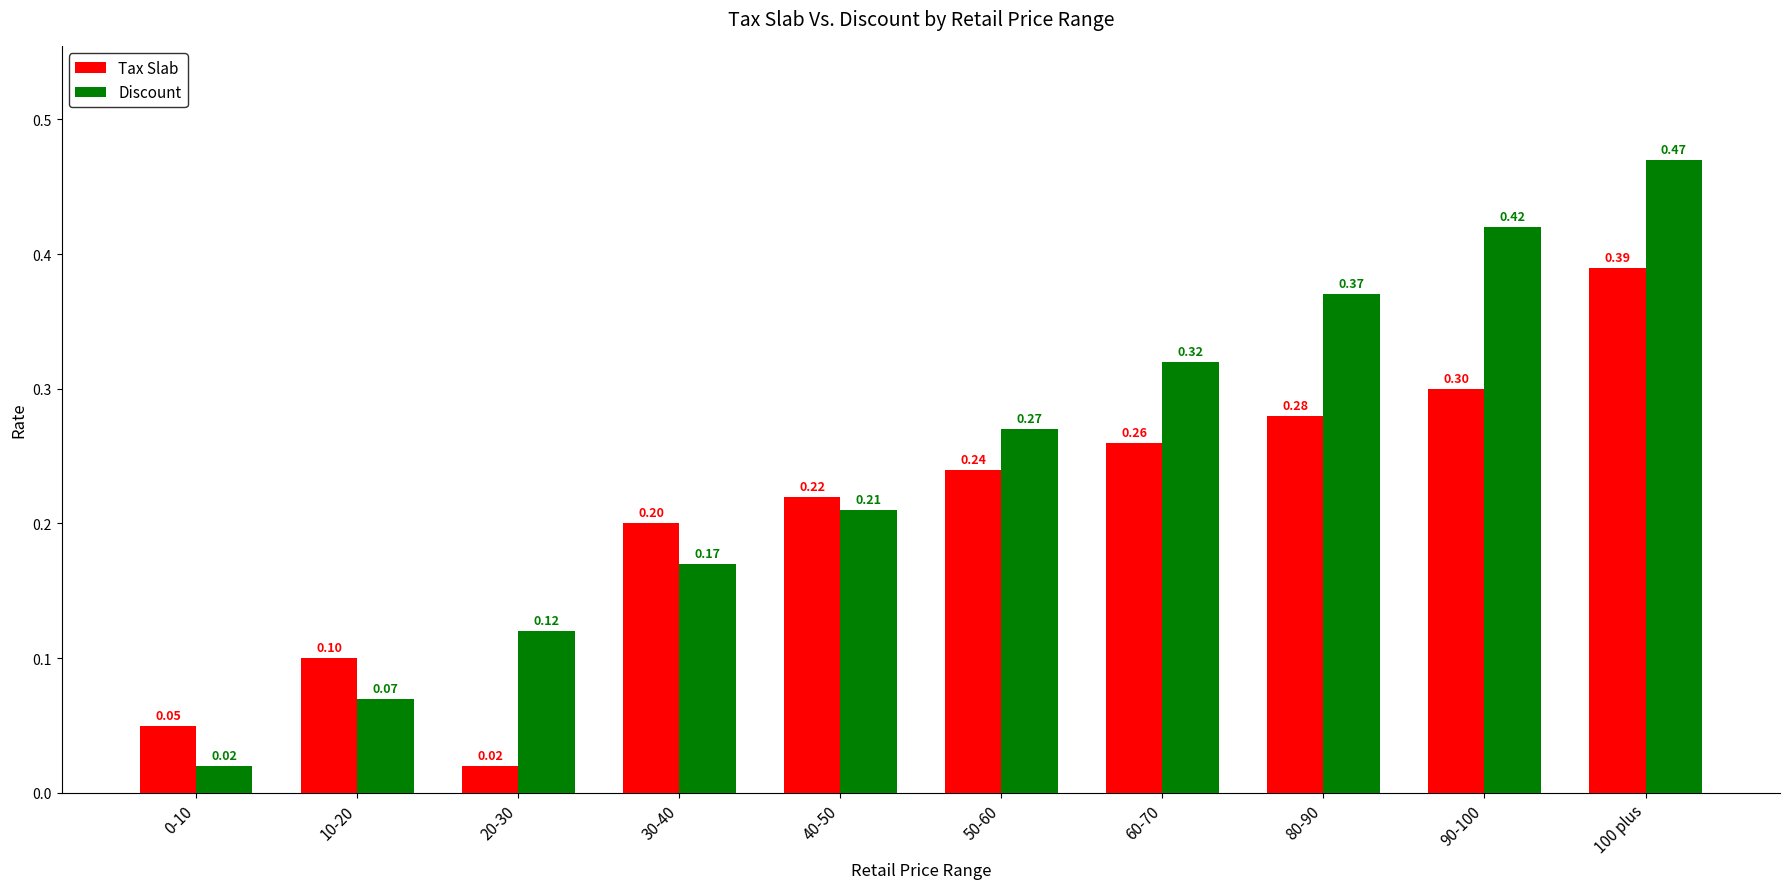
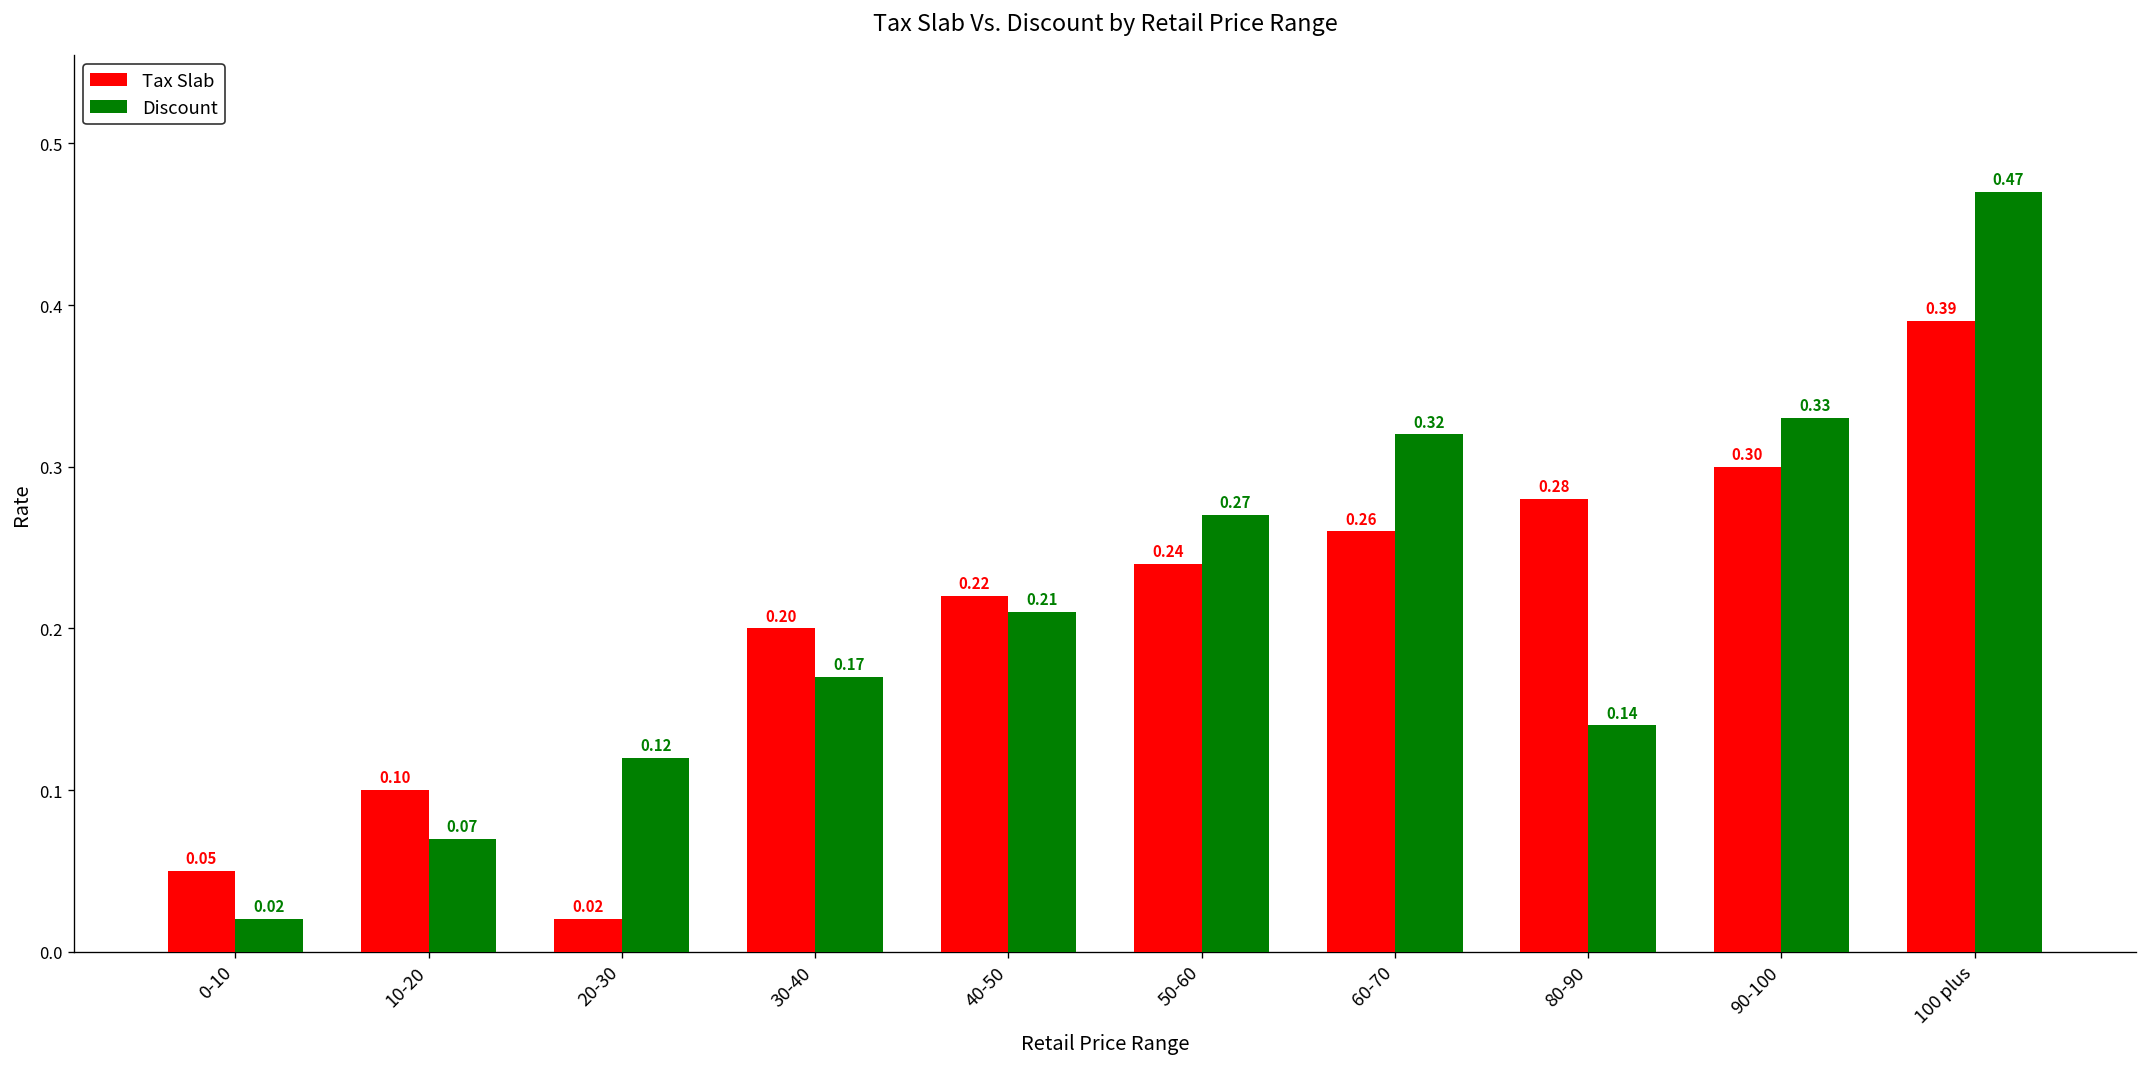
Discount, 80-90: 0.37 -> 0.14
Discount, 90-100: 0.42 -> 0.33
